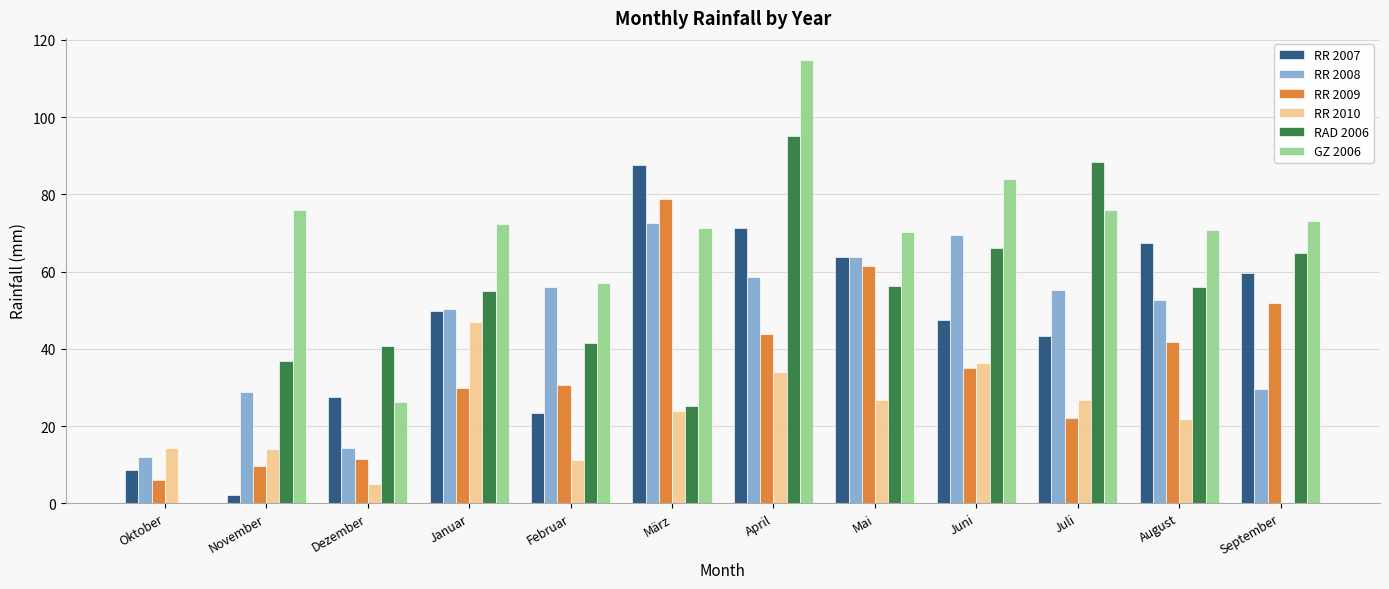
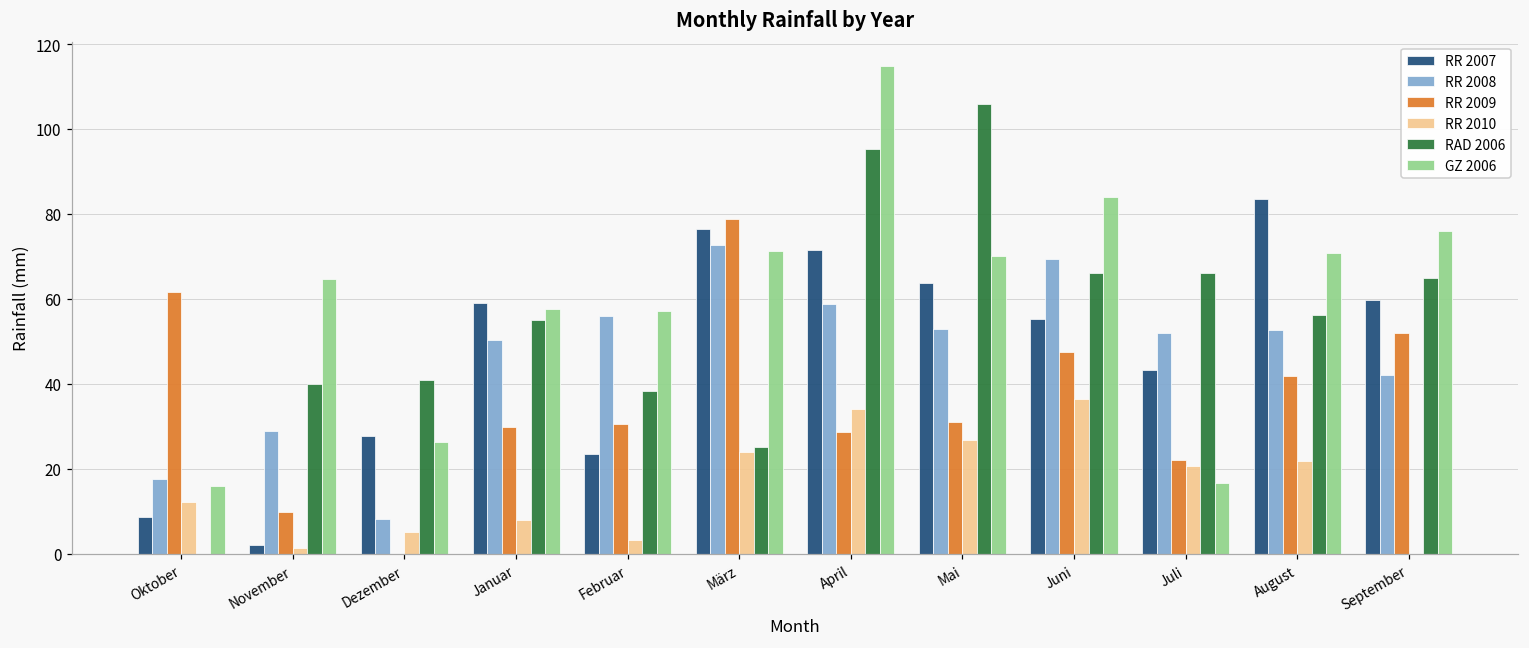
RR 2008, Oktober: 12 -> 18
RR 2009, Oktober: 6 -> 62
RR 2010, Oktober: 14 -> 12
GZ 2006, Oktober: 0 -> 16
RR 2010, November: 14 -> 1
RAD 2006, November: 37 -> 40
GZ 2006, November: 76 -> 65
RR 2008, Dezember: 14 -> 8
RR 2009, Dezember: 11 -> 0
RR 2007, Januar: 50 -> 59
RR 2010, Januar: 47 -> 8
GZ 2006, Januar: 72 -> 58
RR 2010, Februar: 11 -> 3
RAD 2006, Februar: 41 -> 38
RR 2007, März: 88 -> 76
RR 2009, April: 44 -> 29
RR 2008, Mai: 64 -> 53
RR 2009, Mai: 62 -> 31
RAD 2006, Mai: 56 -> 106
RR 2007, Juni: 47 -> 55
RR 2009, Juni: 35 -> 48
RR 2008, Juli: 55 -> 52
RR 2010, Juli: 27 -> 21
RAD 2006, Juli: 89 -> 66
GZ 2006, Juli: 76 -> 17
RR 2007, August: 67 -> 84
RR 2008, September: 30 -> 42
GZ 2006, September: 73 -> 76
